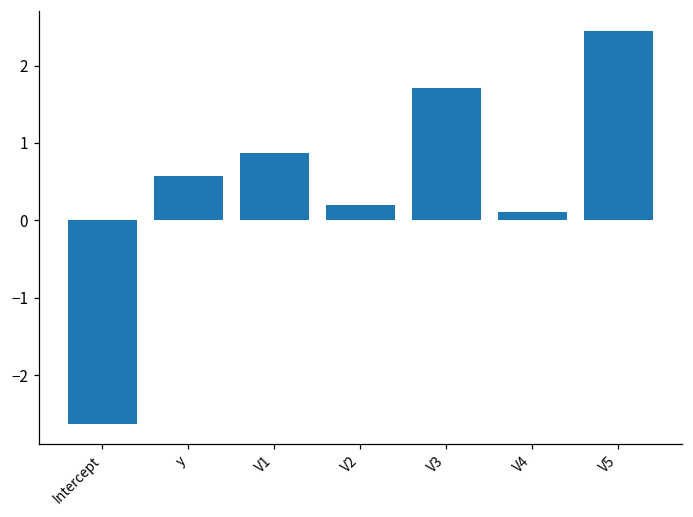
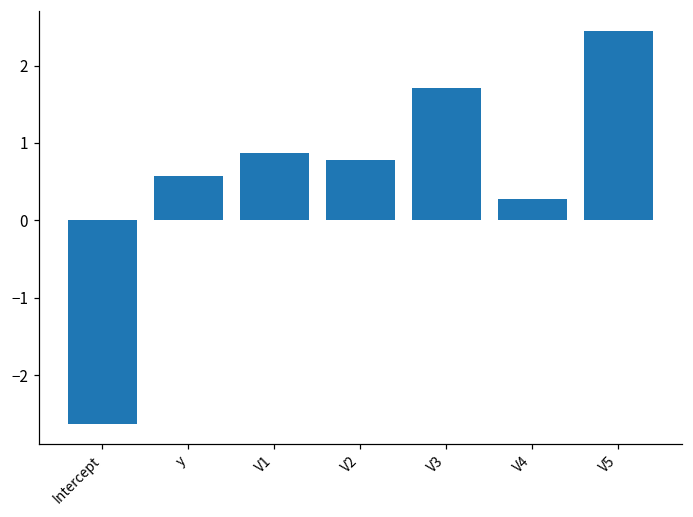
V2: 0.2 -> 0.8
V4: 0.1 -> 0.3
